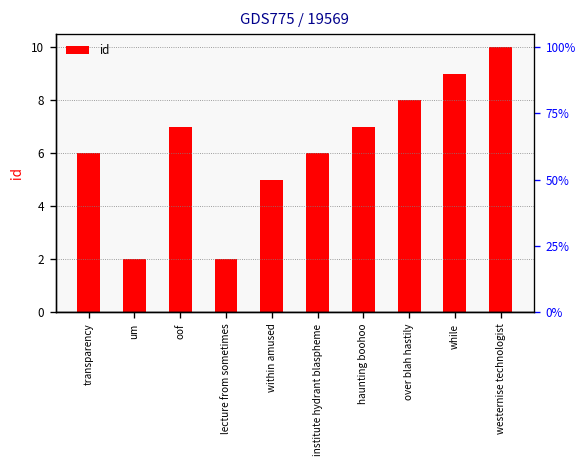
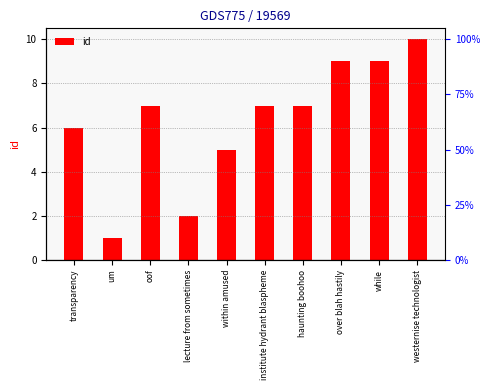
um: 2 -> 1
institute hydrant blaspheme: 6 -> 7
over blah hastily: 8 -> 9
